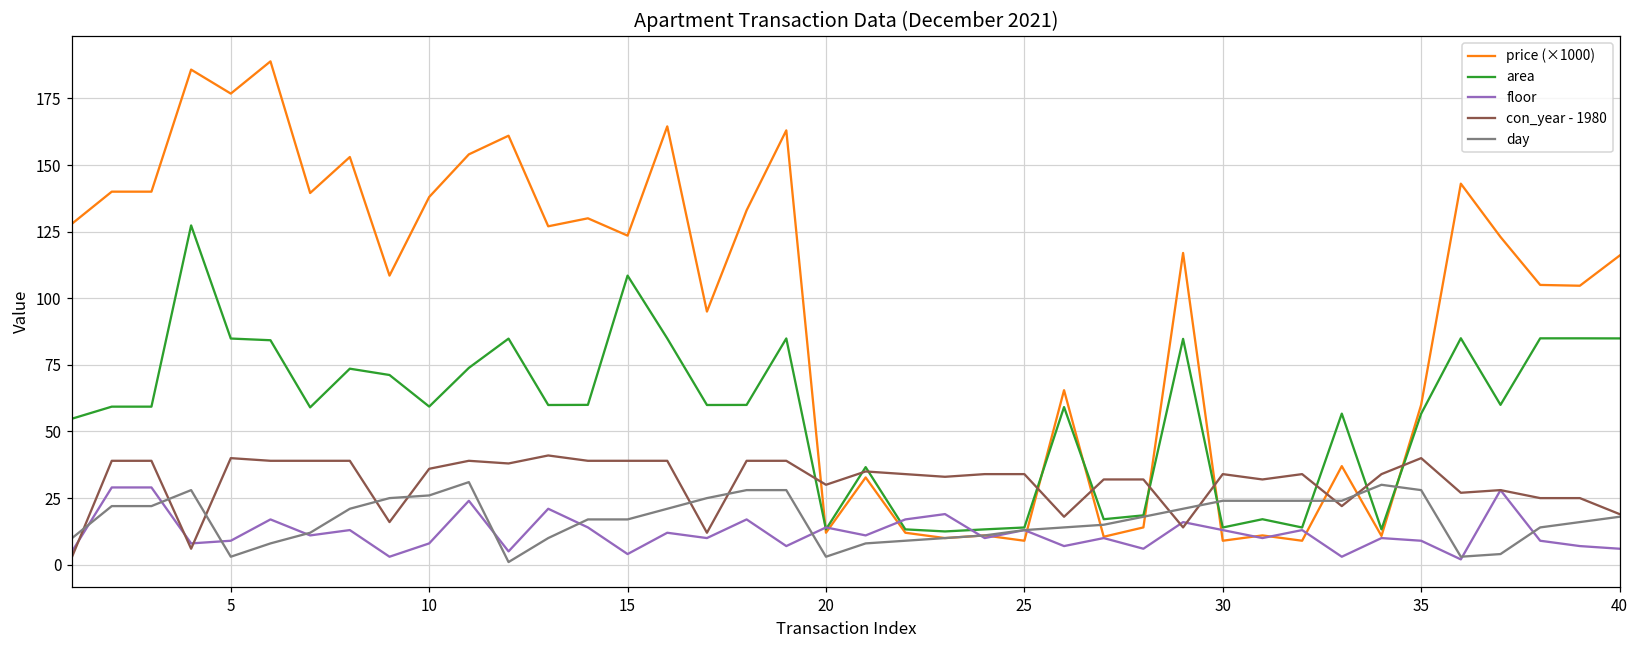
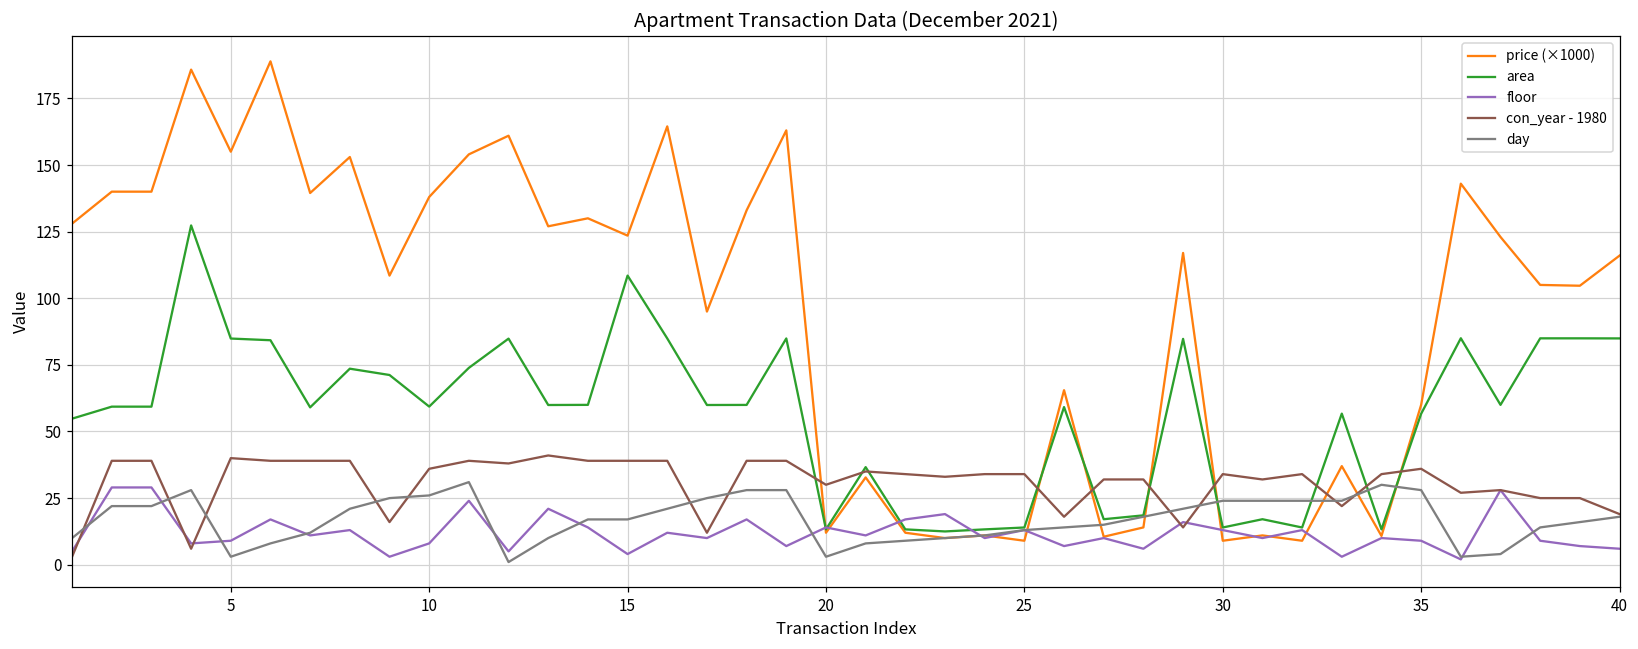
price (×1000), 5: 177 -> 155
con_year - 1980, 35: 40 -> 36
